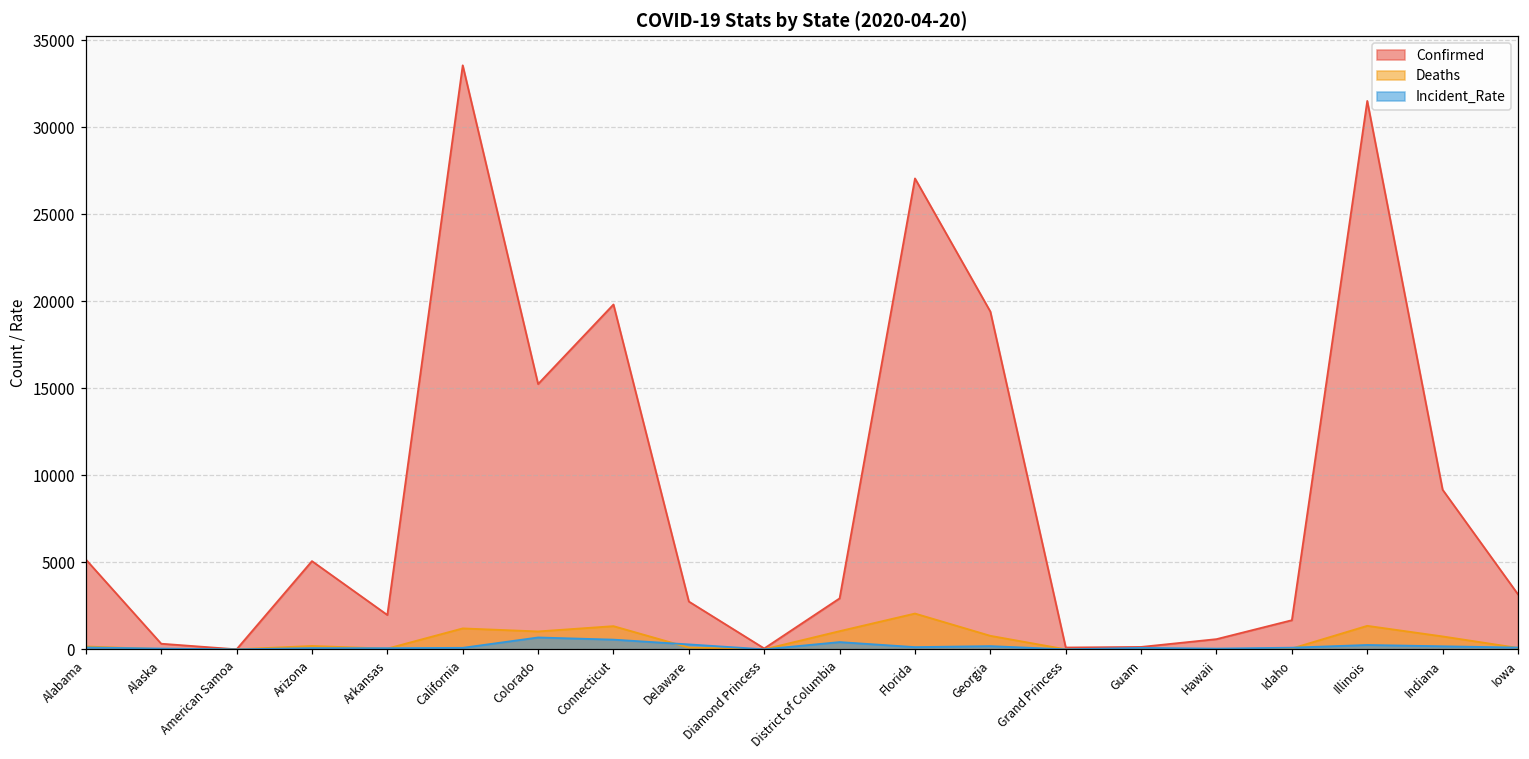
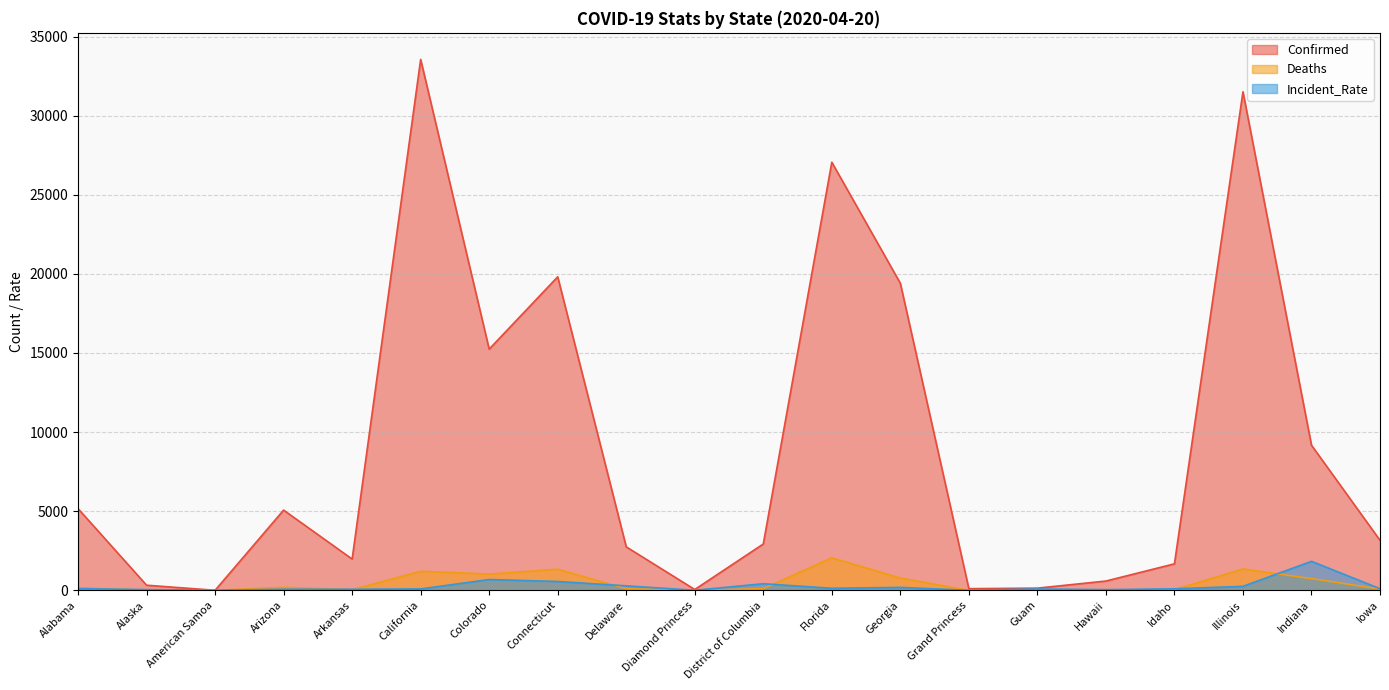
Deaths, District of Columbia: 1000 -> 100
Incident_Rate, Indiana: 200 -> 1800
